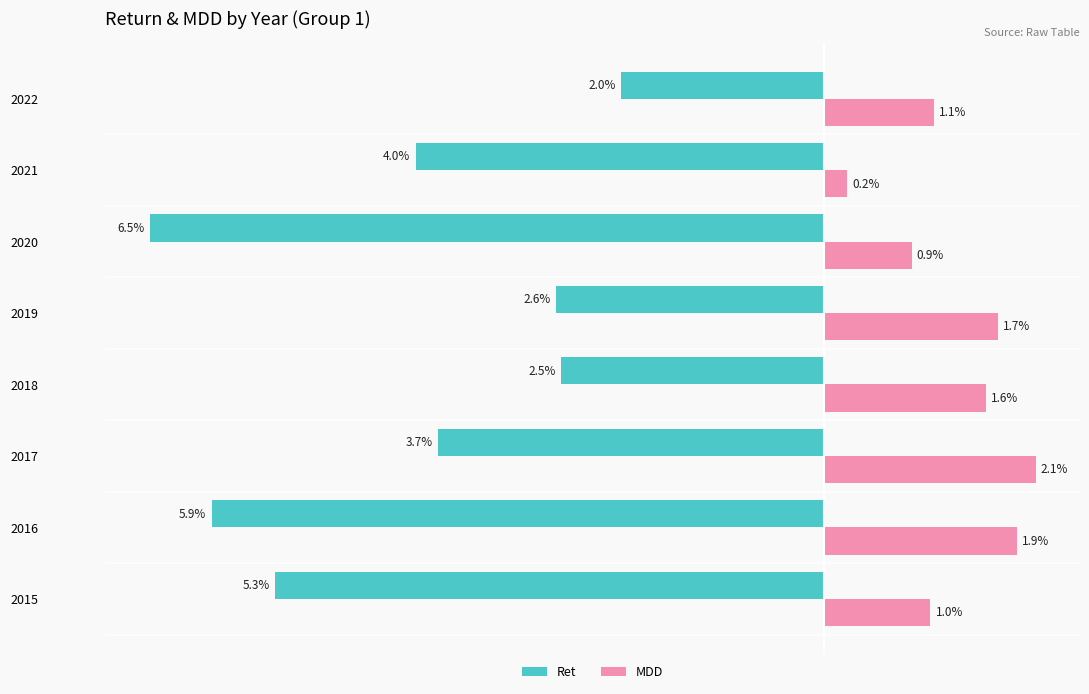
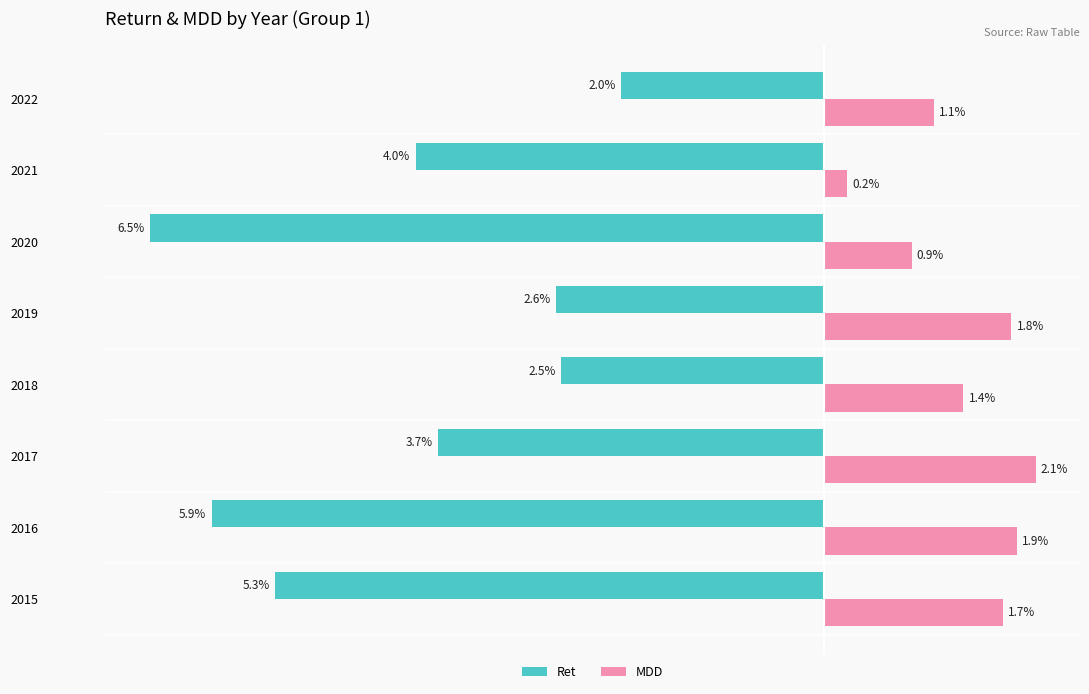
MDD, 2019: 1.7% -> 1.8%
MDD, 2018: 1.6% -> 1.4%
MDD, 2015: 1.0% -> 1.7%
